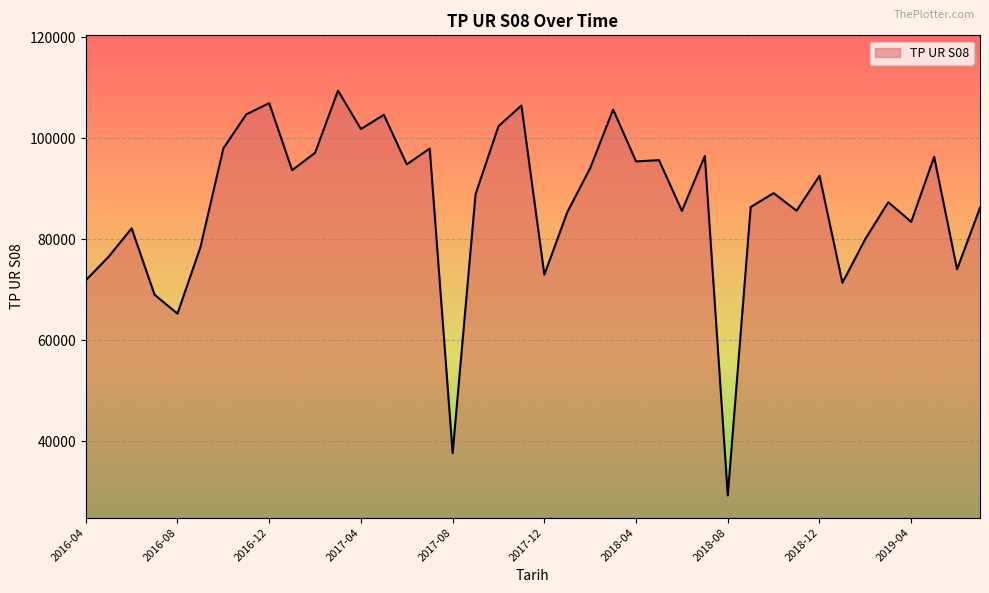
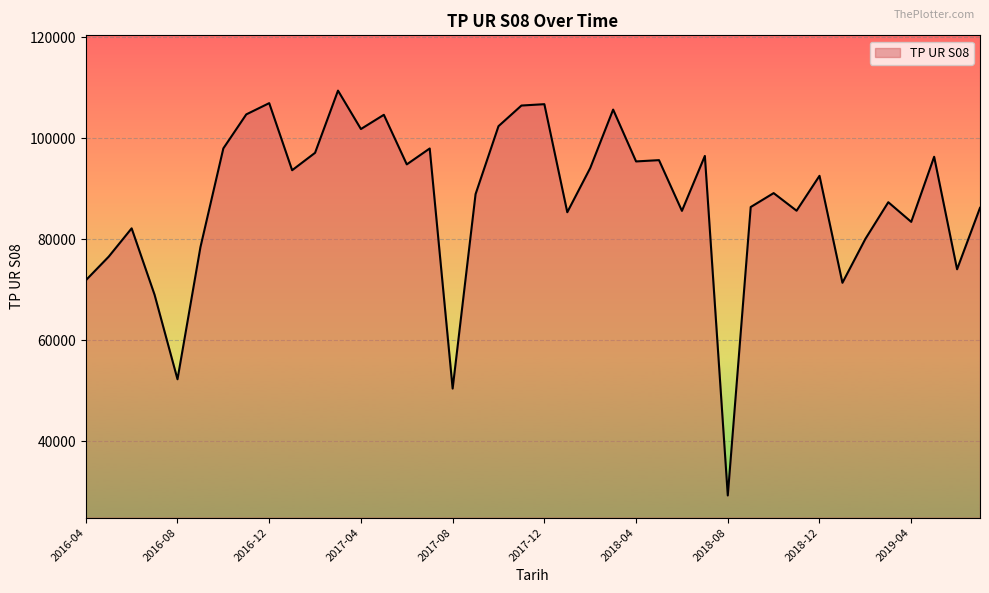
2016-08: 65000 -> 52000
2017-08: 38000 -> 50000
2017-12: 73000 -> 107000
